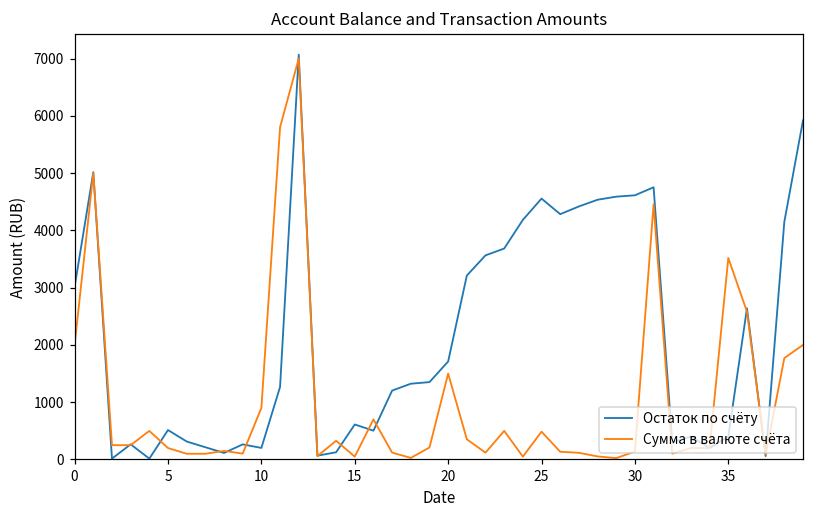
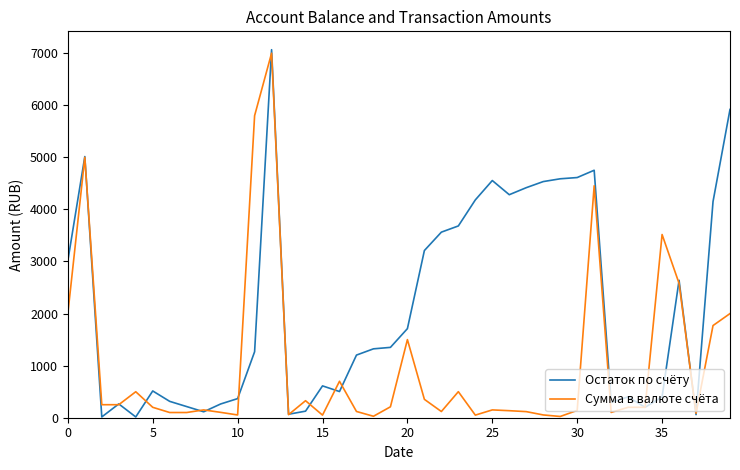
Остаток по счёту, 10: 200 -> 400
Сумма в валюте счёта, 10: 900 -> 100
Сумма в валюте счёта, 25: 500 -> 200
